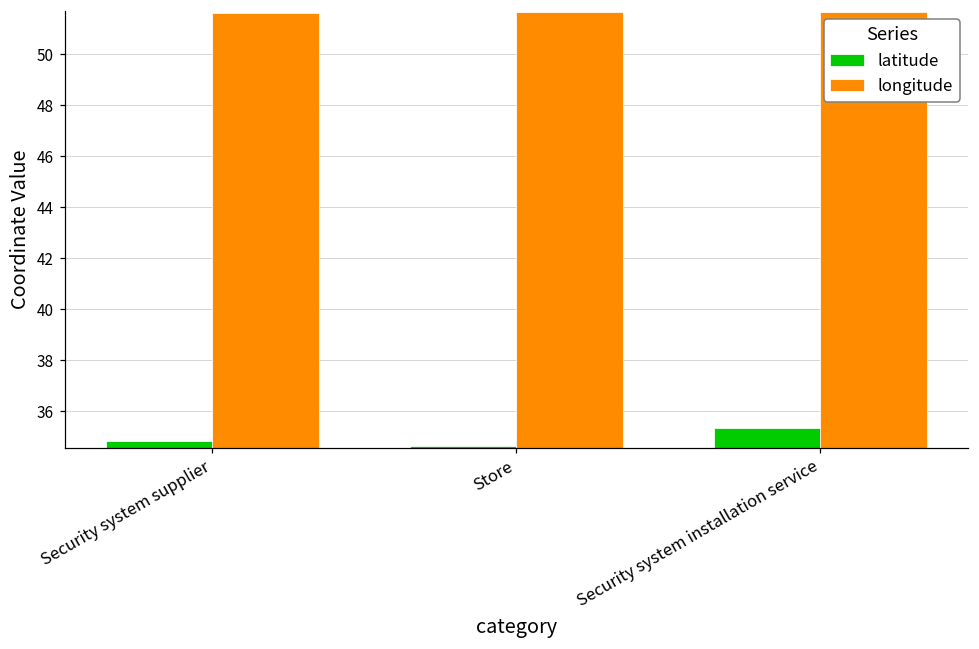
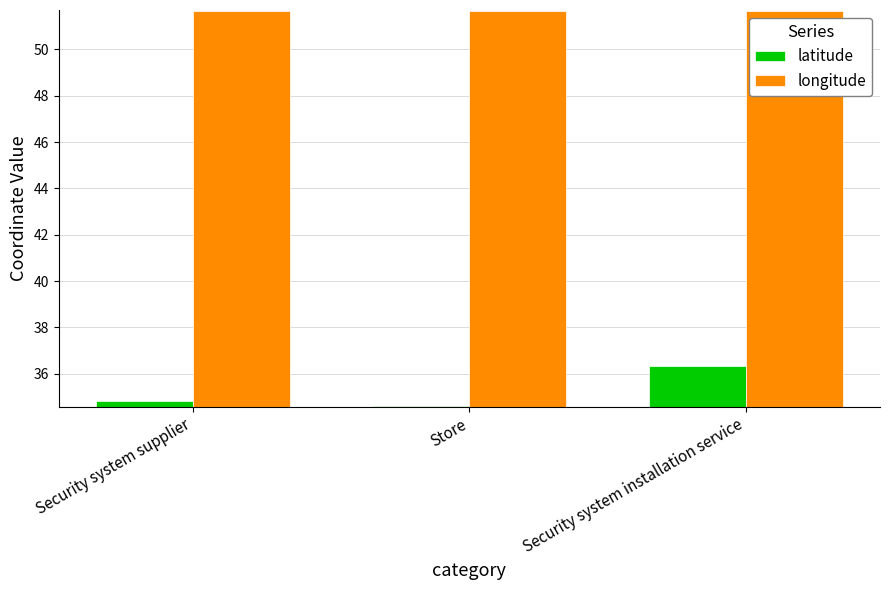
latitude, Security system installation service: 35.3 -> 36.3
